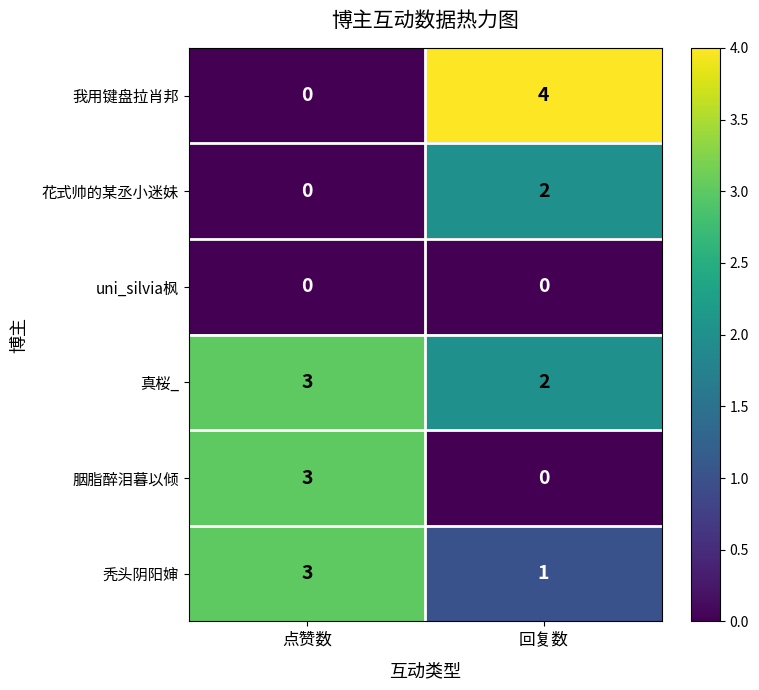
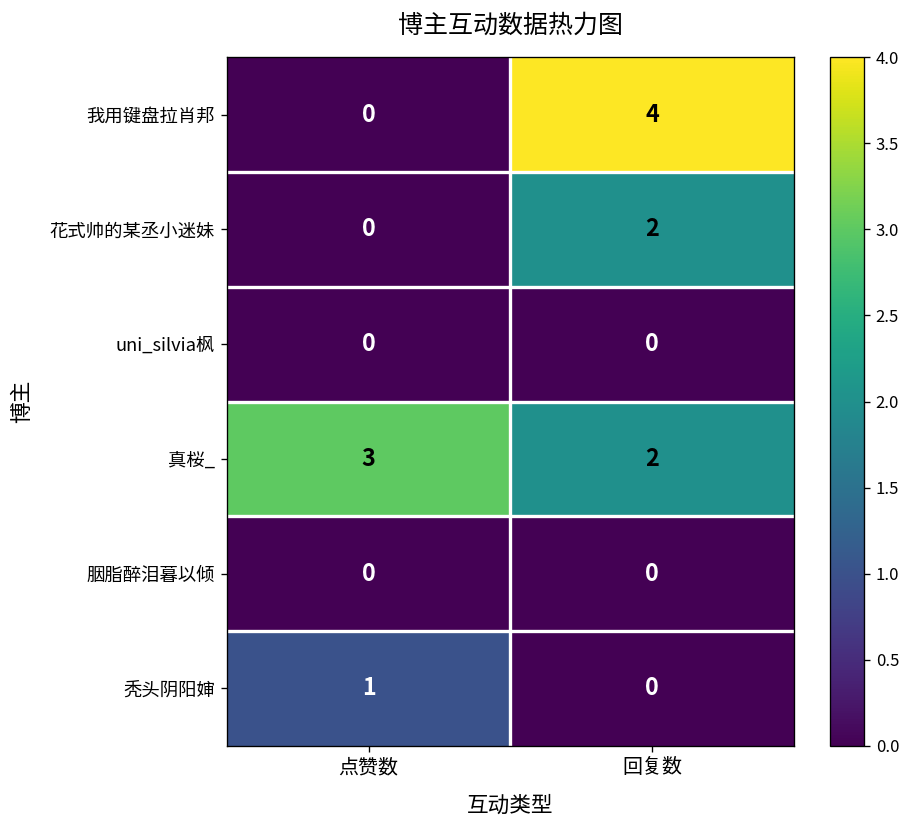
胭脂醉泪暮以倾, 点赞数: 3 -> 0
秃头阴阳婶, 点赞数: 3 -> 1
秃头阴阳婶, 回复数: 1 -> 0
